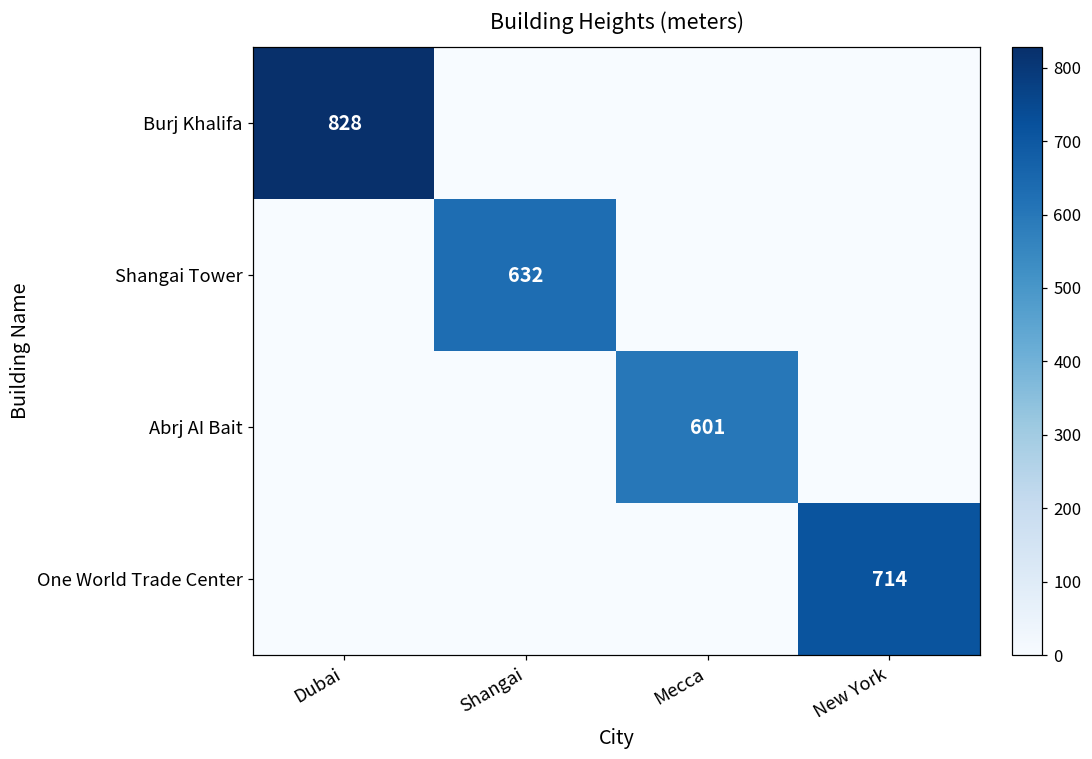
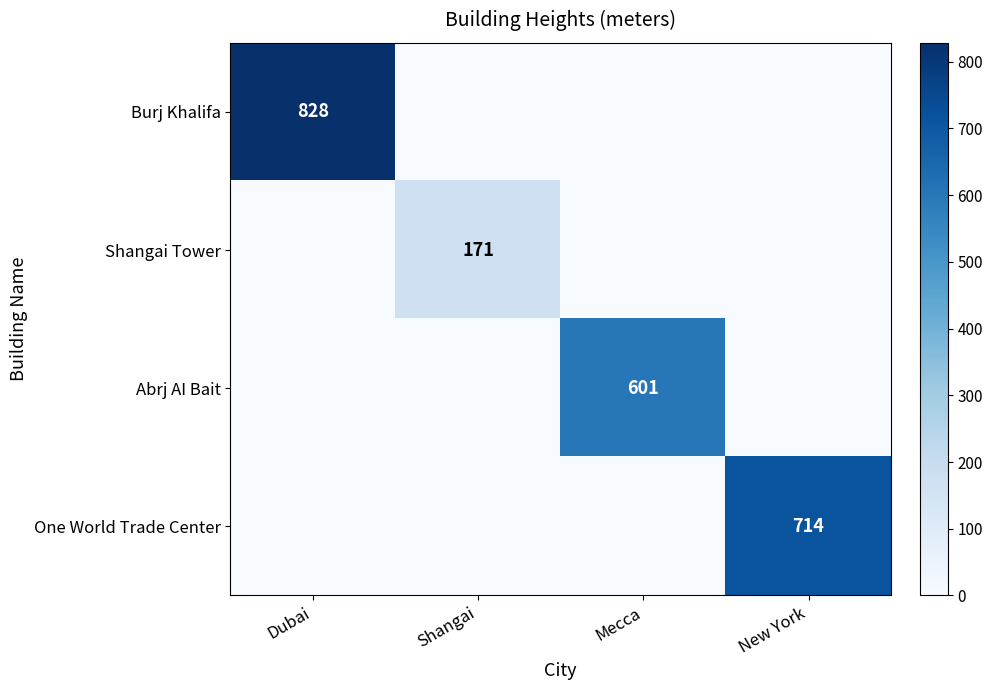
Shangai Tower, Shangai: 632 -> 171
